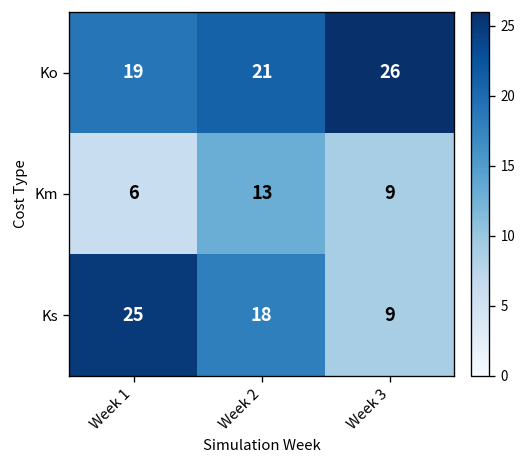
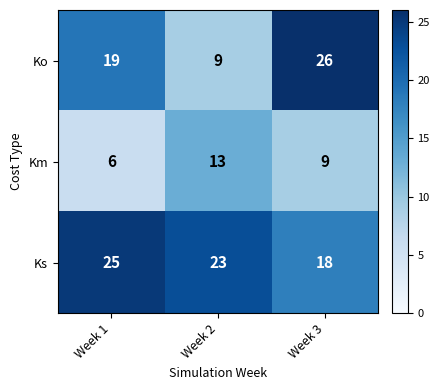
Ko, Week 2: 21 -> 9
Ks, Week 2: 18 -> 23
Ks, Week 3: 9 -> 18
